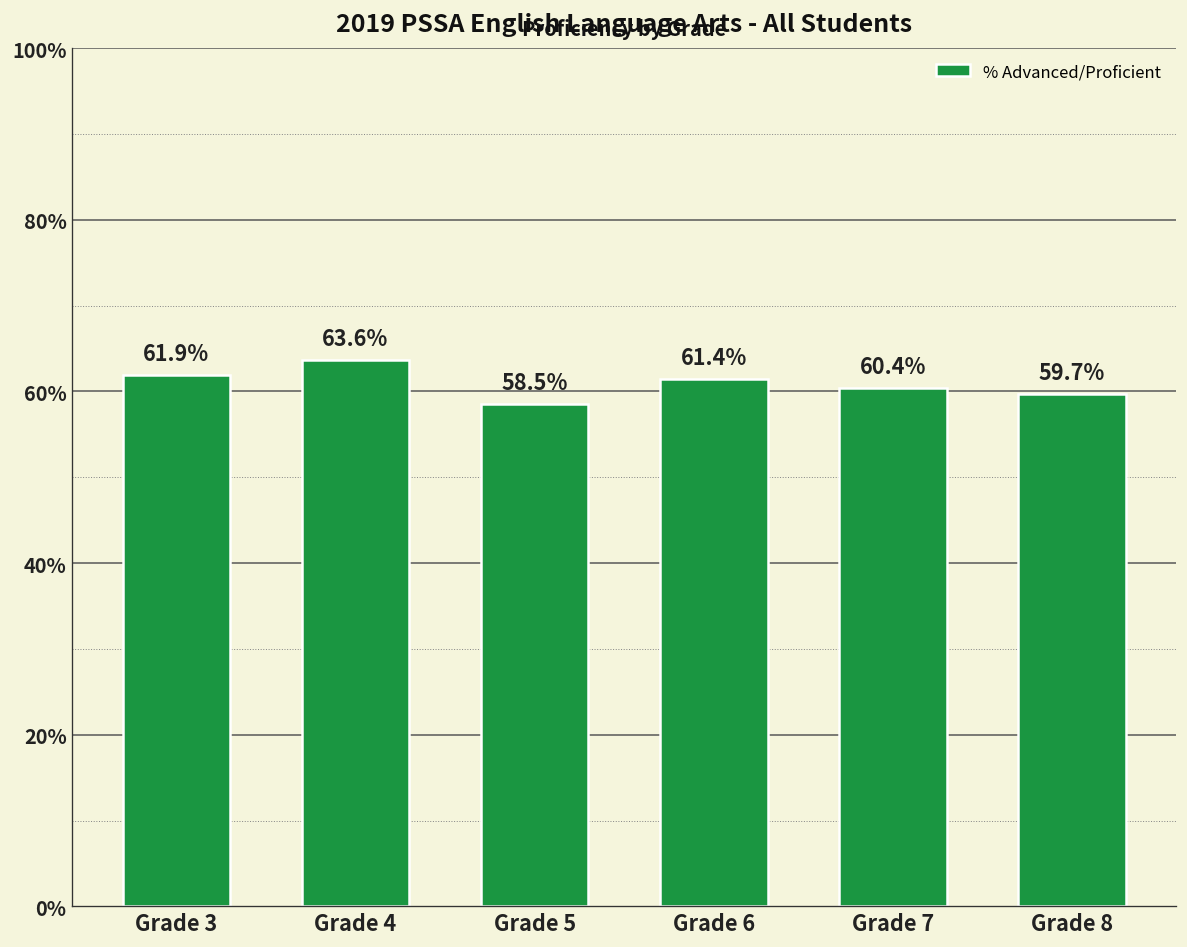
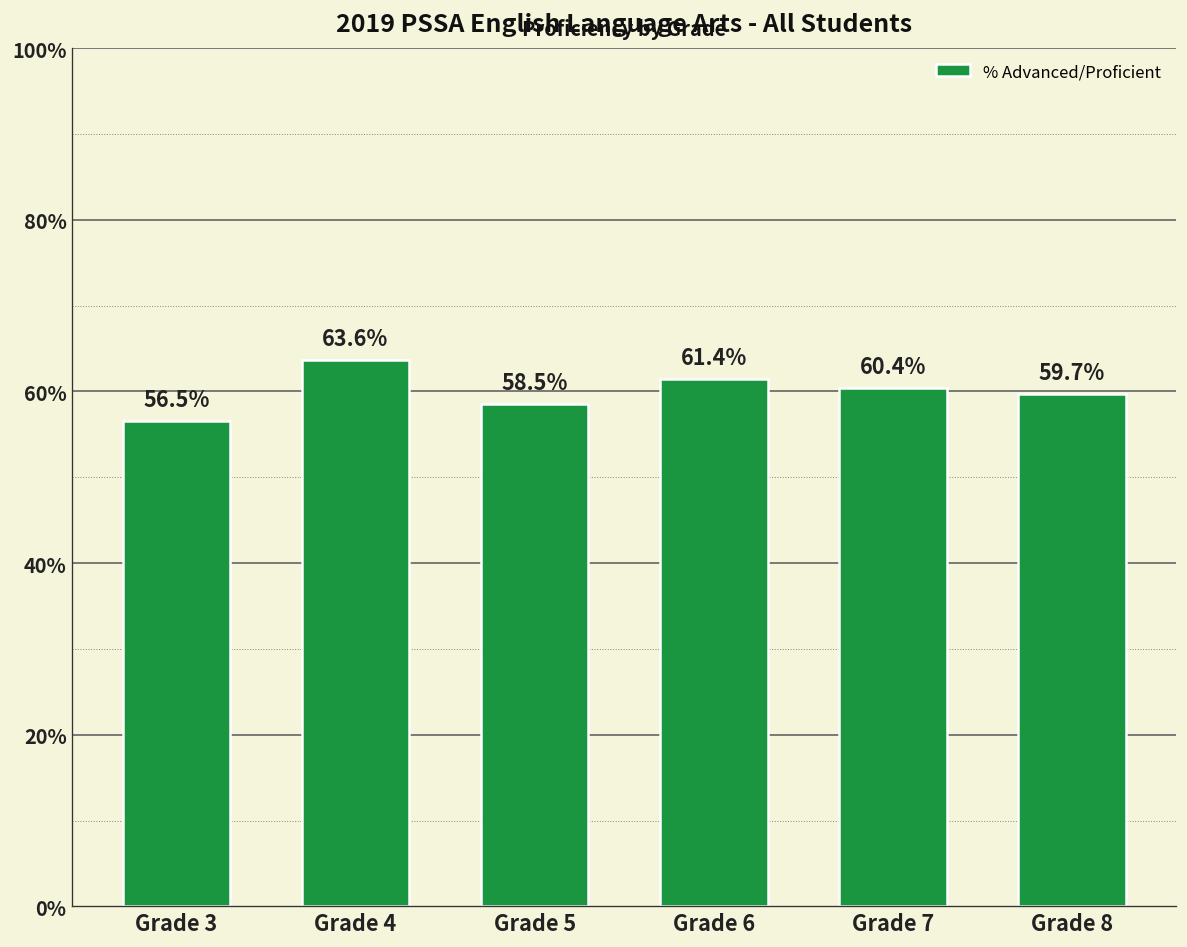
Grade 3: 61.9% -> 56.5%
